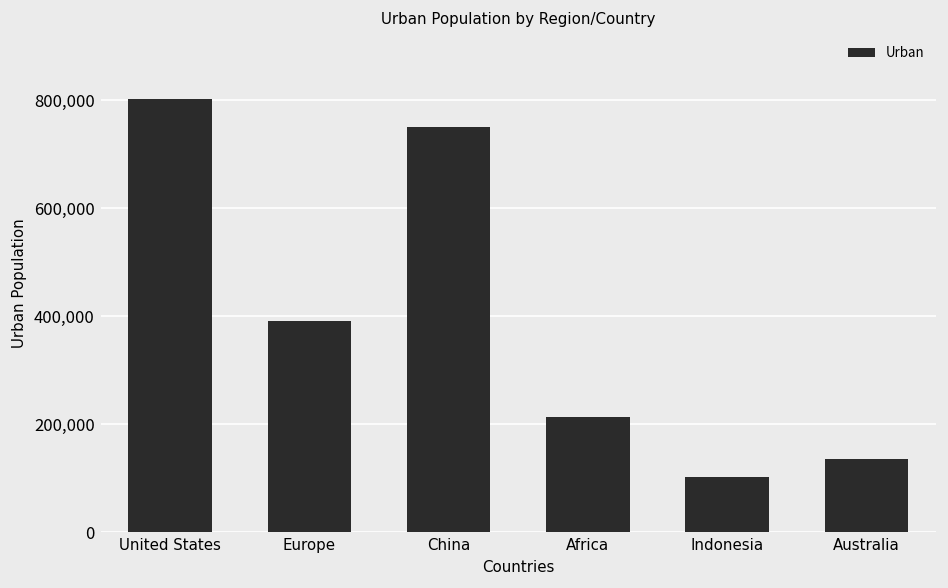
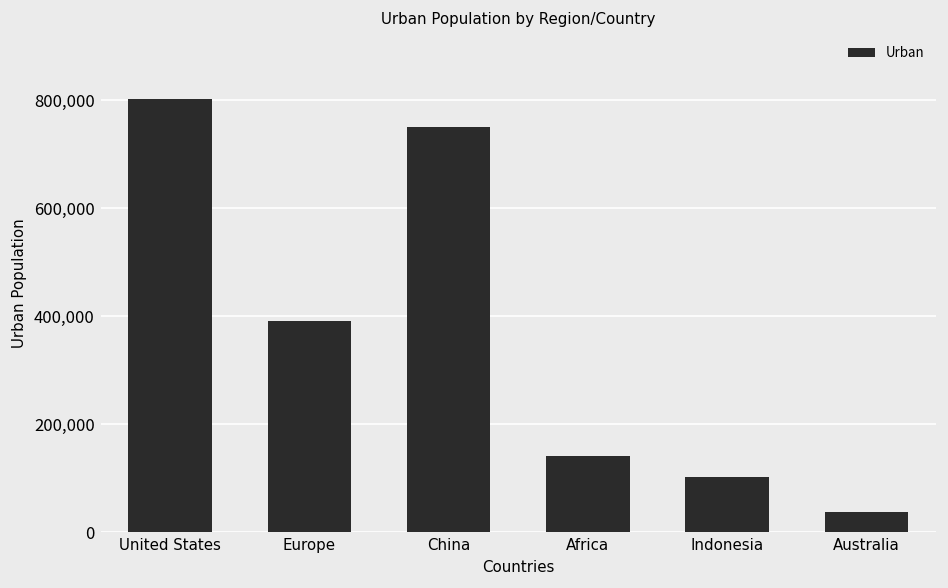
Africa: 210,000 -> 140,000
Australia: 130,000 -> 40,000
